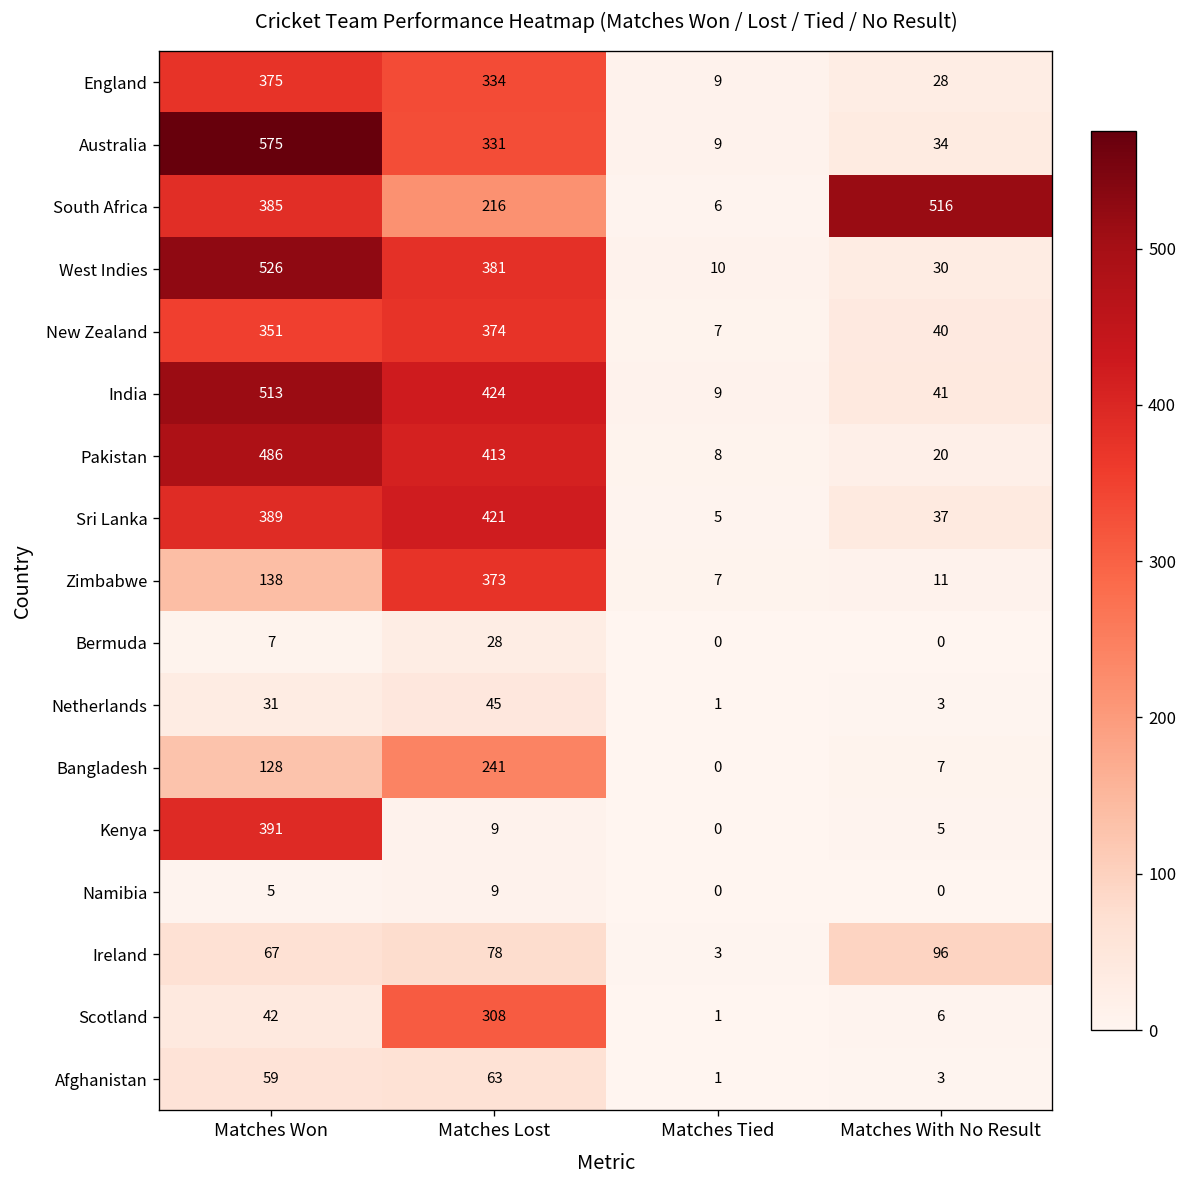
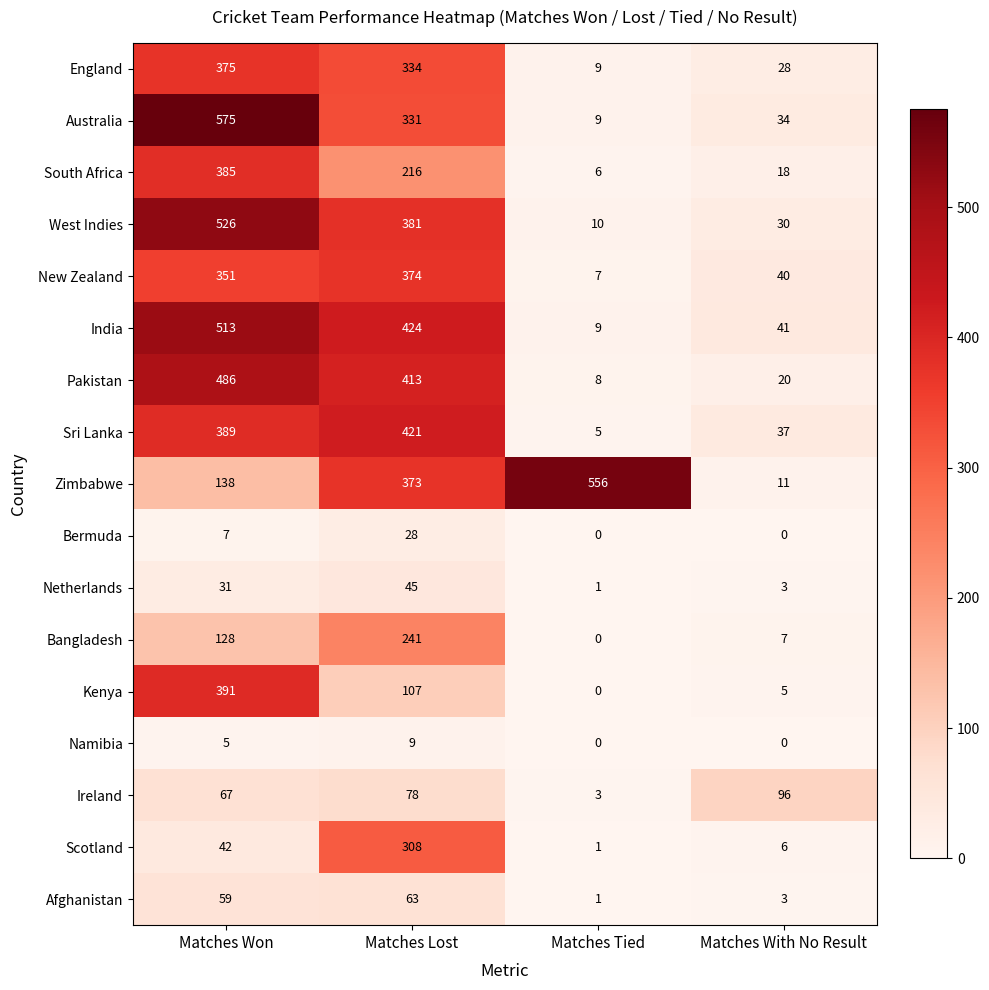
South Africa, Matches With No Result: 516 -> 18
Zimbabwe, Matches Tied: 7 -> 556
Kenya, Matches Lost: 9 -> 107
